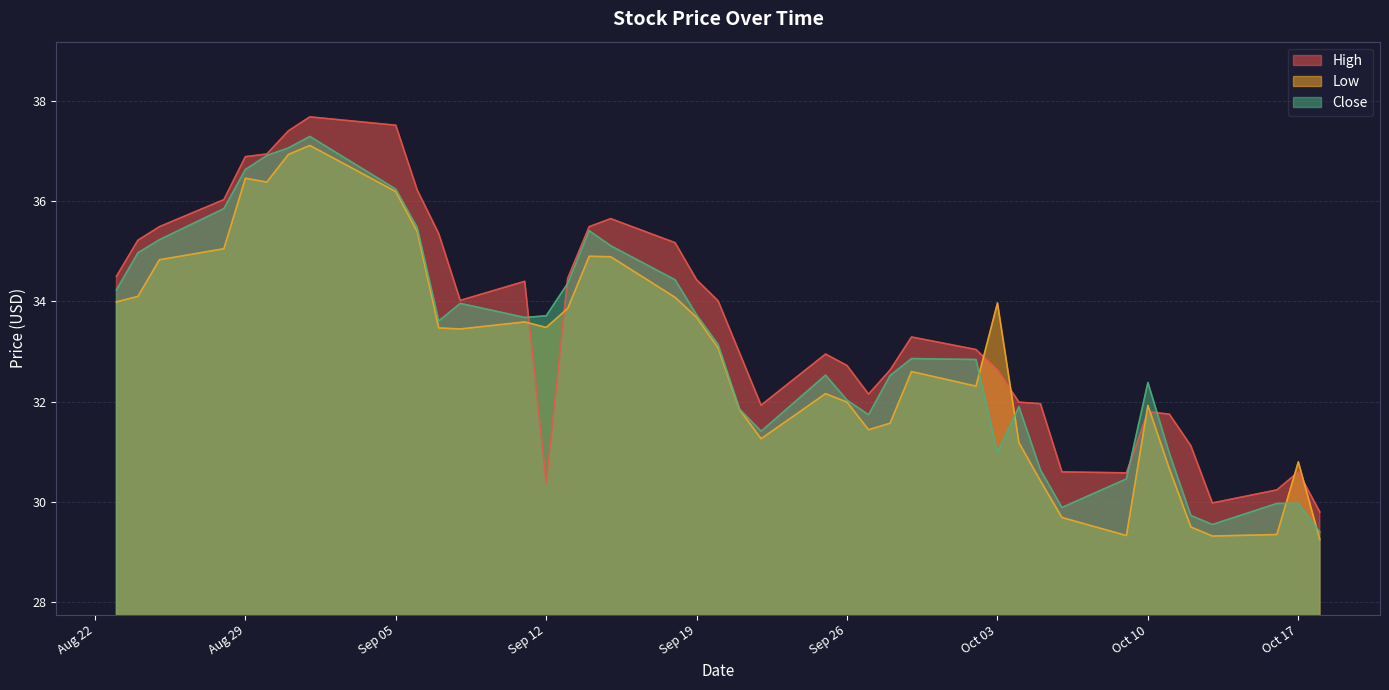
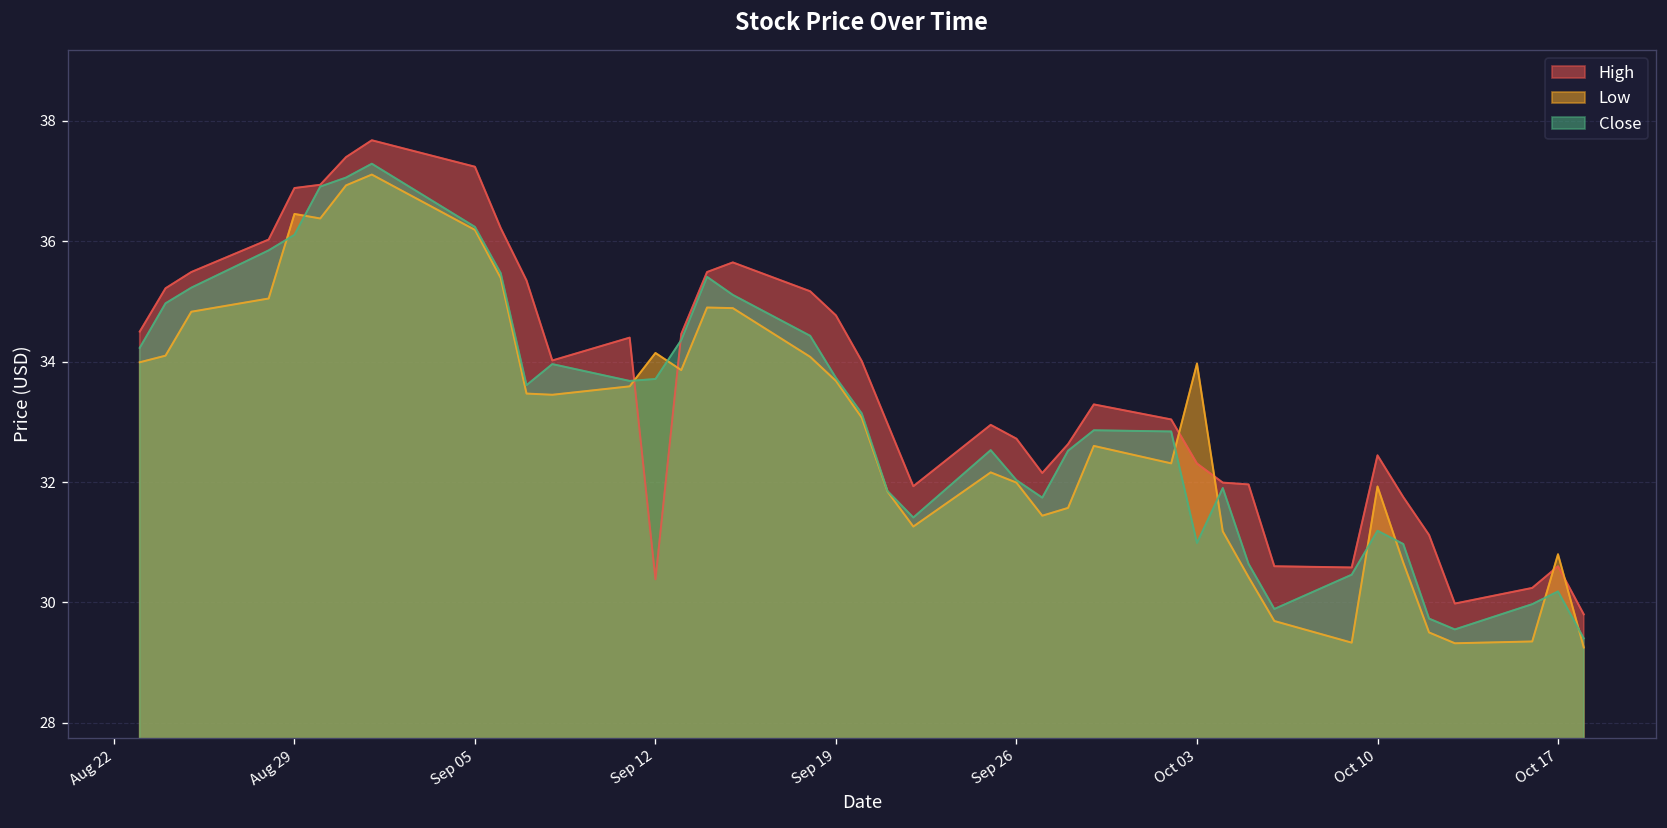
Close, Aug 29: 36.6 -> 36.1
High, Sep 05: 37.5 -> 37.2
Low, Sep 12: 33.5 -> 34.1
High, Sep 19: 34.4 -> 34.8
High, Oct 03: 32.6 -> 32.3
High, Oct 10: 31.8 -> 32.4
Close, Oct 10: 32.4 -> 31.2
Close, Oct 17: 30.0 -> 30.2
